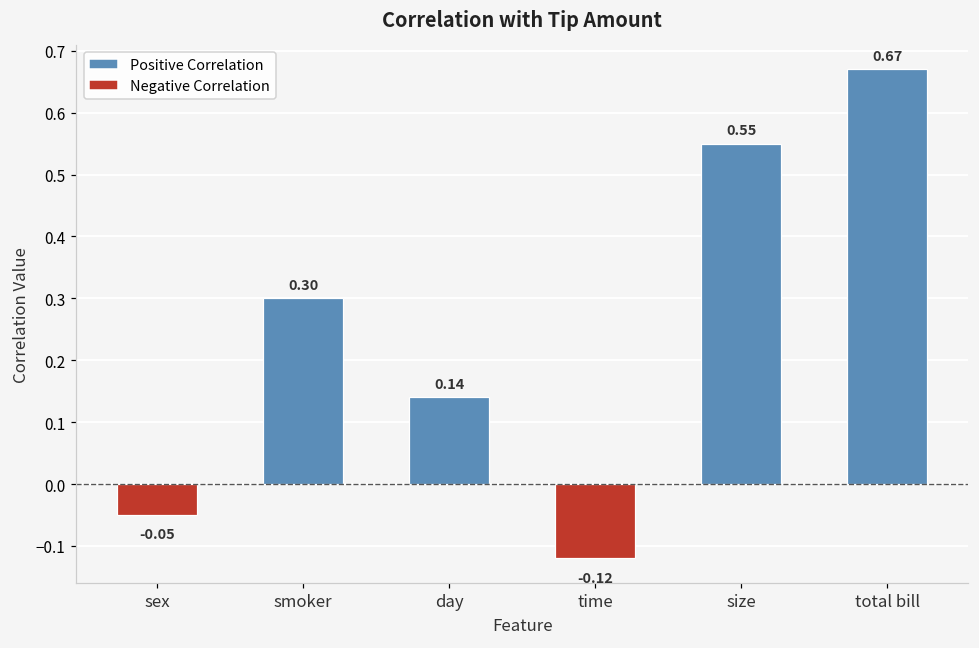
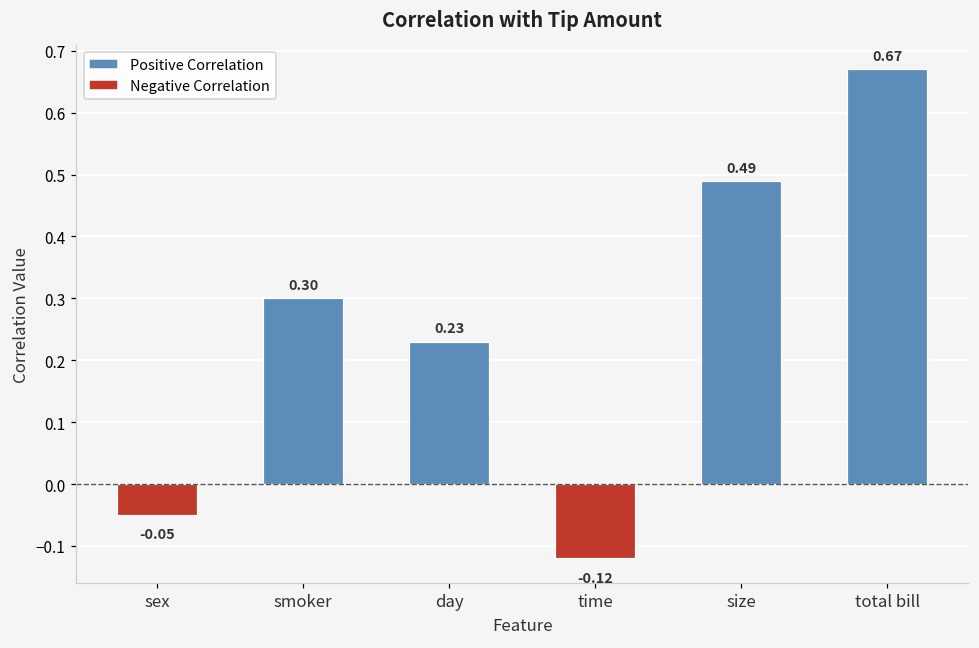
day: 0.14 -> 0.23
size: 0.55 -> 0.49
